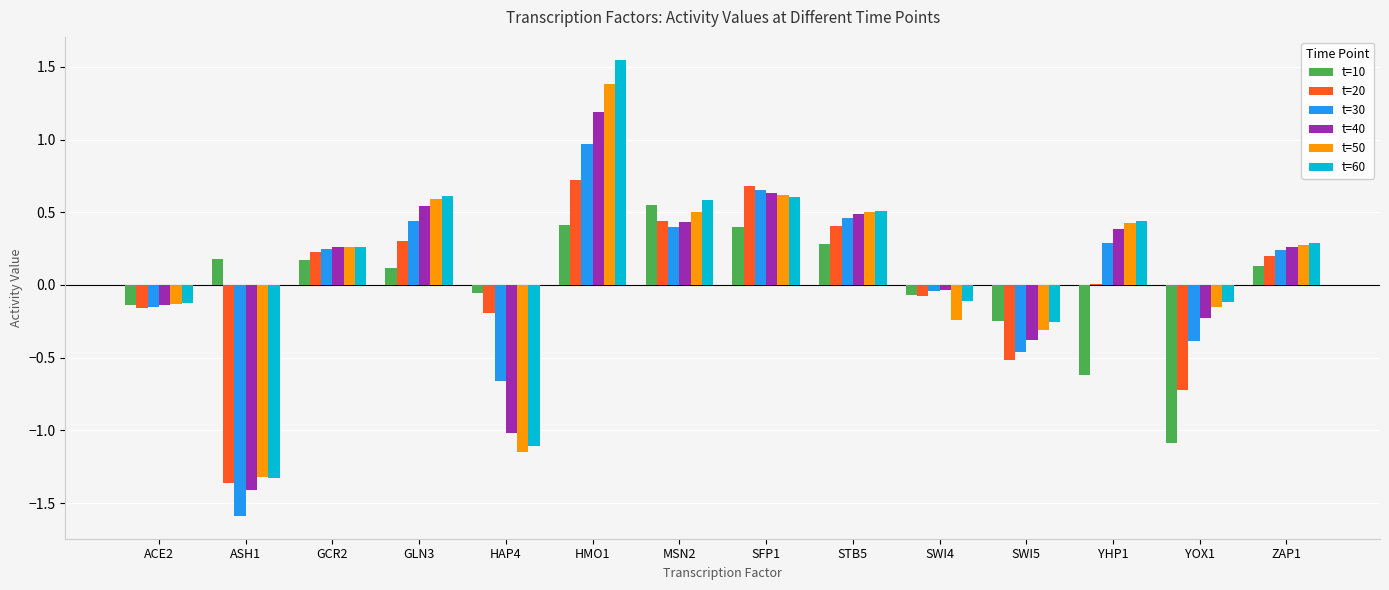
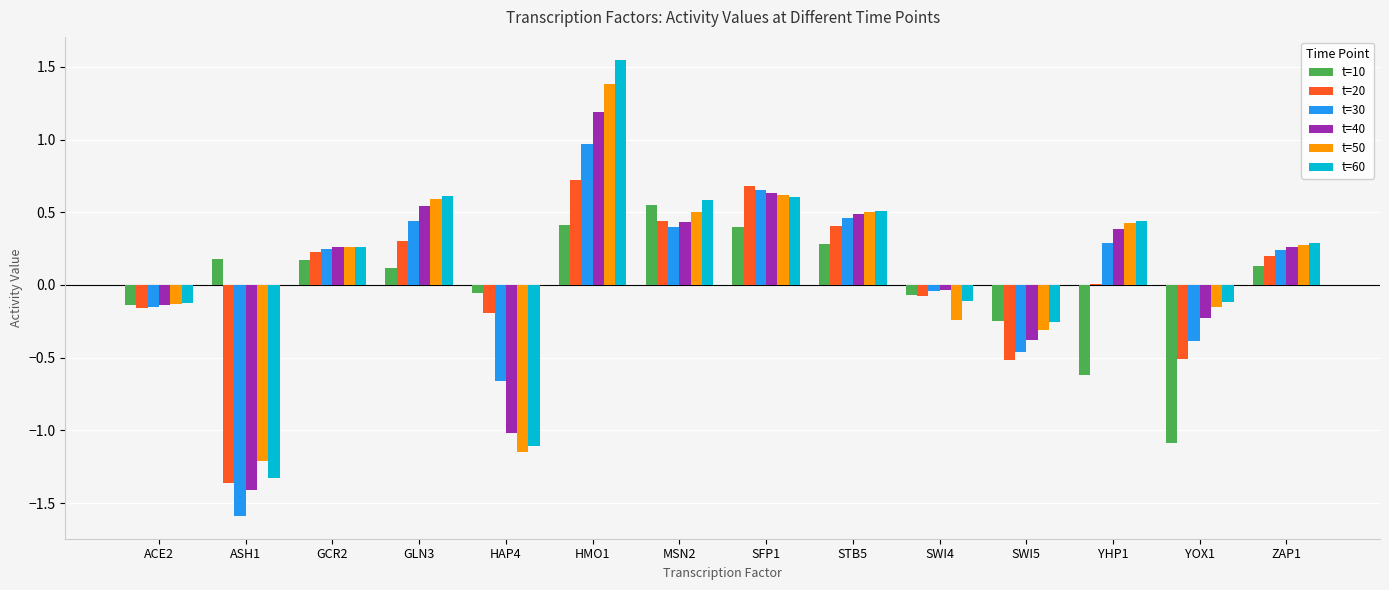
t=50, ASH1: -1.32 -> -1.21
t=20, YOX1: -0.72 -> -0.51
